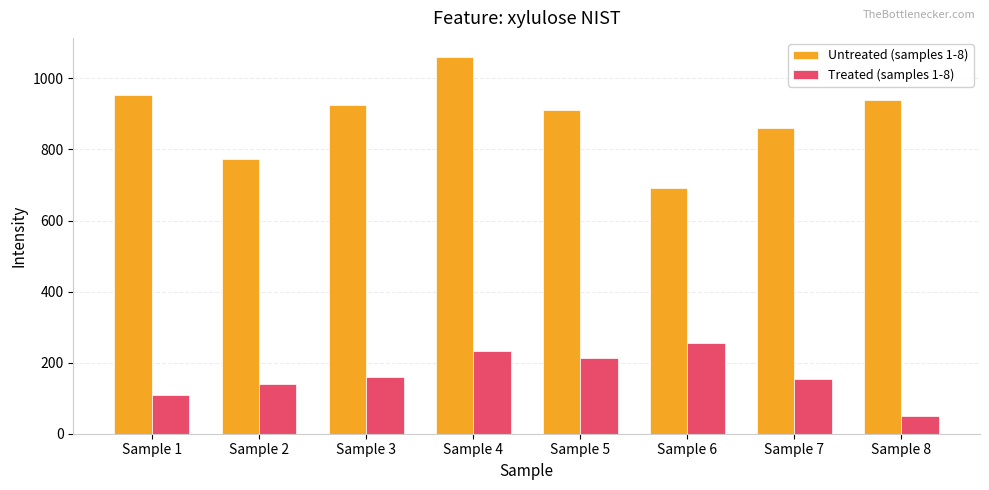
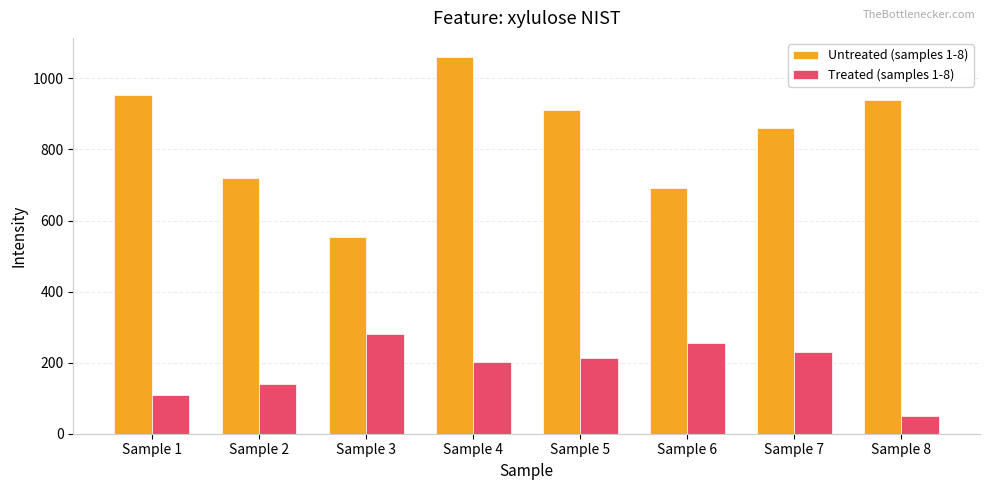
Untreated (samples 1-8), Sample 2: 770 -> 720
Untreated (samples 1-8), Sample 3: 930 -> 560
Treated (samples 1-8), Sample 3: 160 -> 280
Treated (samples 1-8), Sample 4: 230 -> 200
Treated (samples 1-8), Sample 7: 150 -> 230
